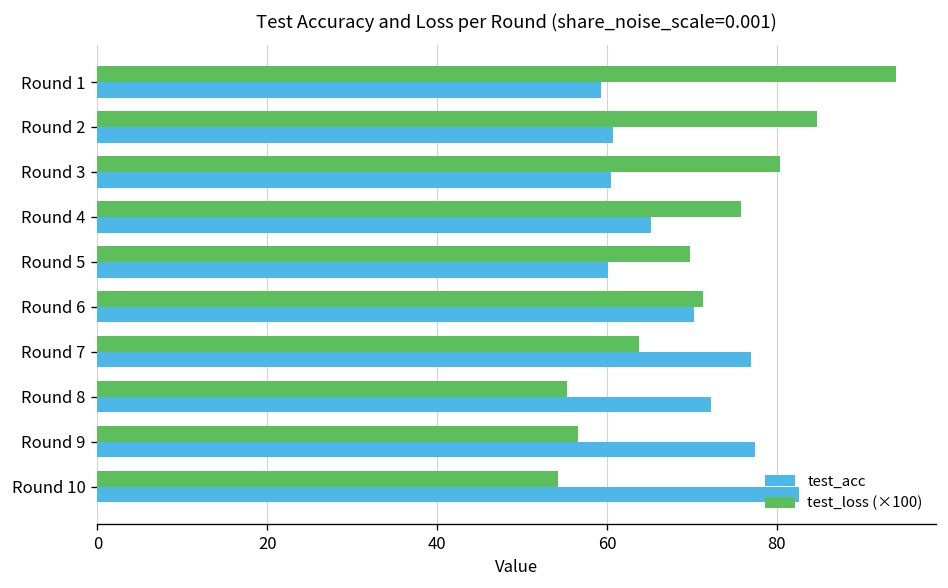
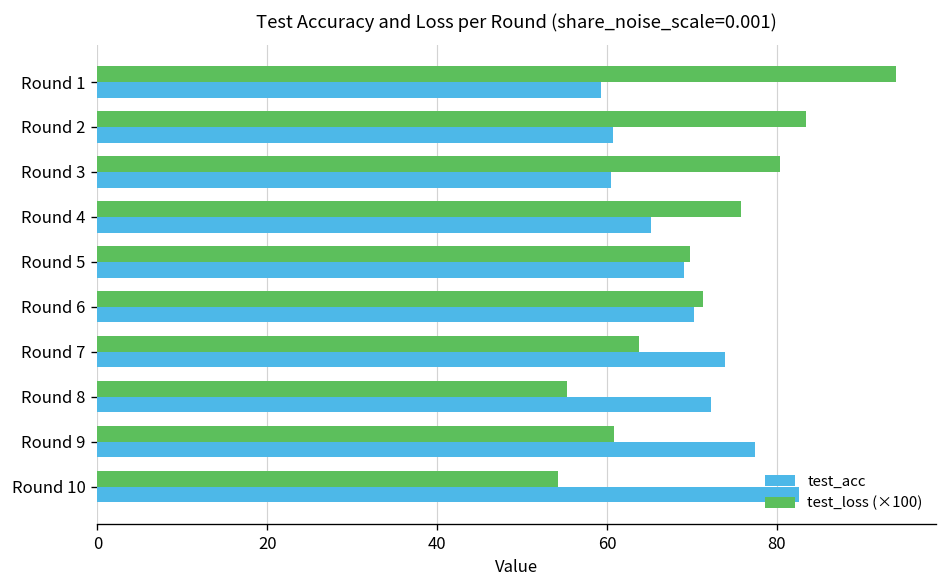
test_loss (×100), Round 2: 85 -> 83
test_acc, Round 5: 60 -> 69
test_acc, Round 7: 77 -> 74
test_loss (×100), Round 9: 57 -> 61
